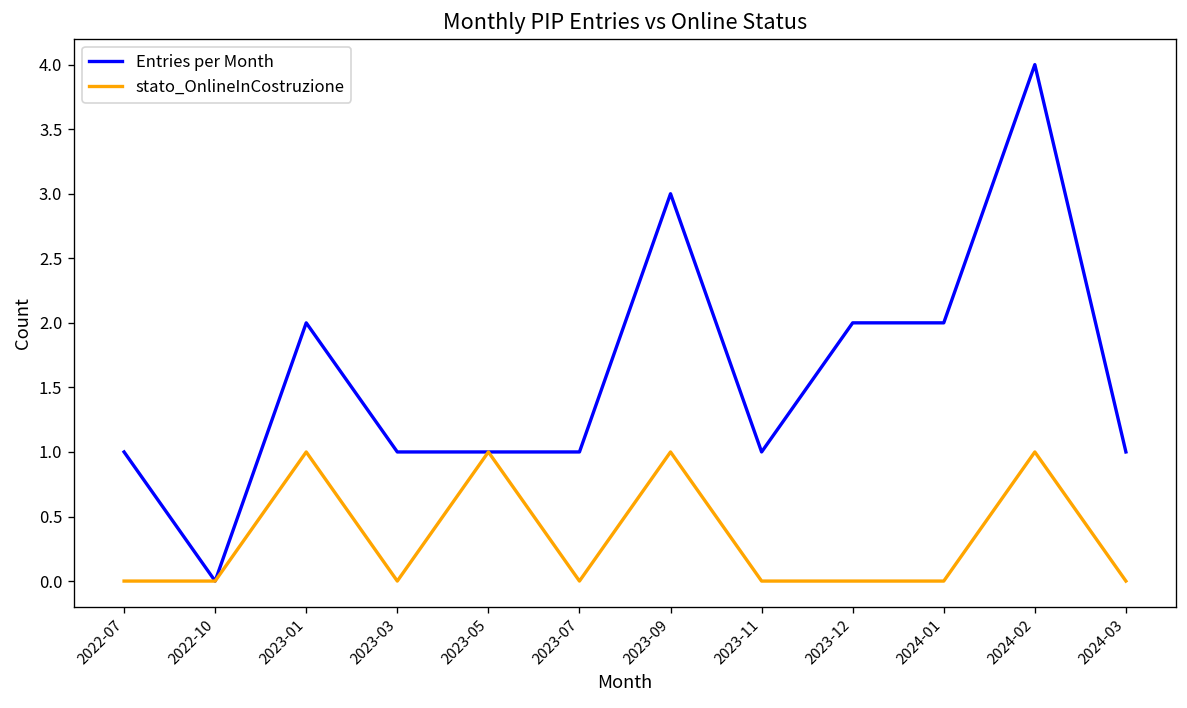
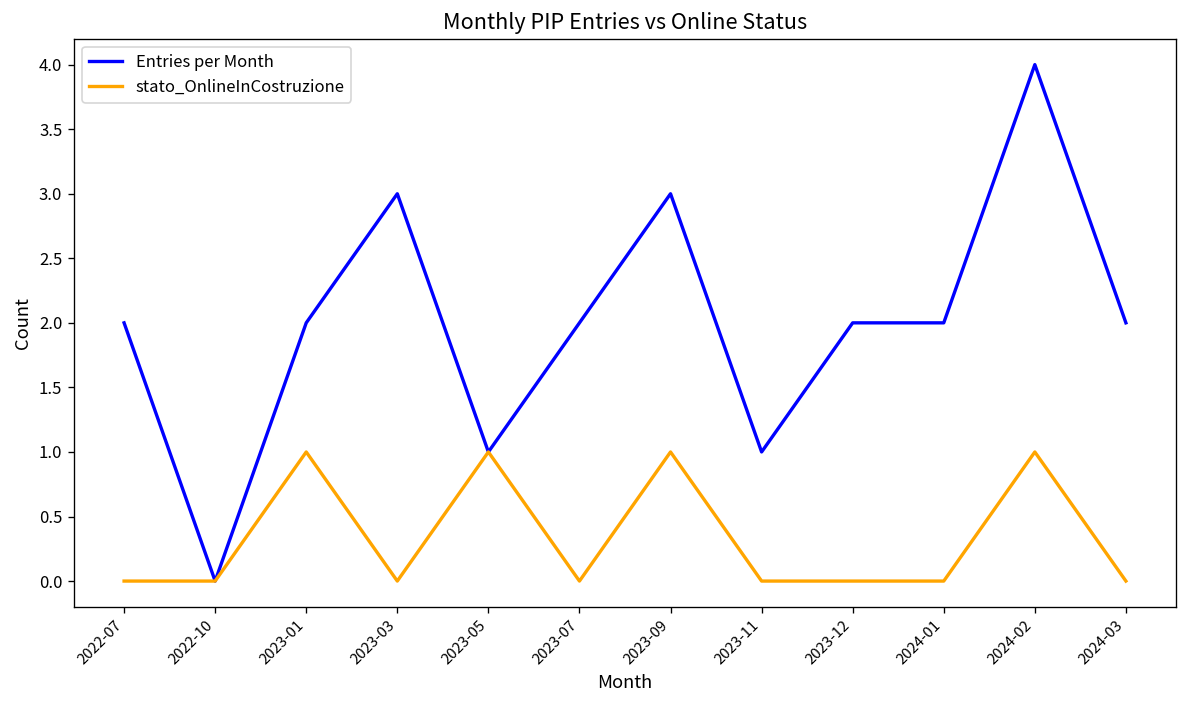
Entries per Month, 2022-07: 1 -> 2
Entries per Month, 2023-03: 1 -> 3
Entries per Month, 2023-07: 1 -> 2
Entries per Month, 2024-03: 1 -> 2
